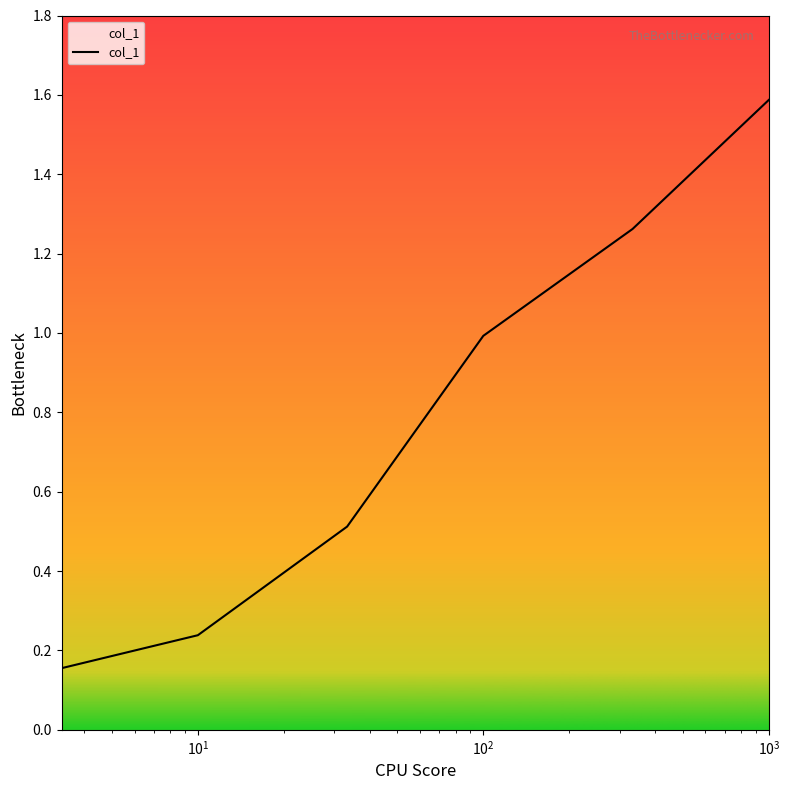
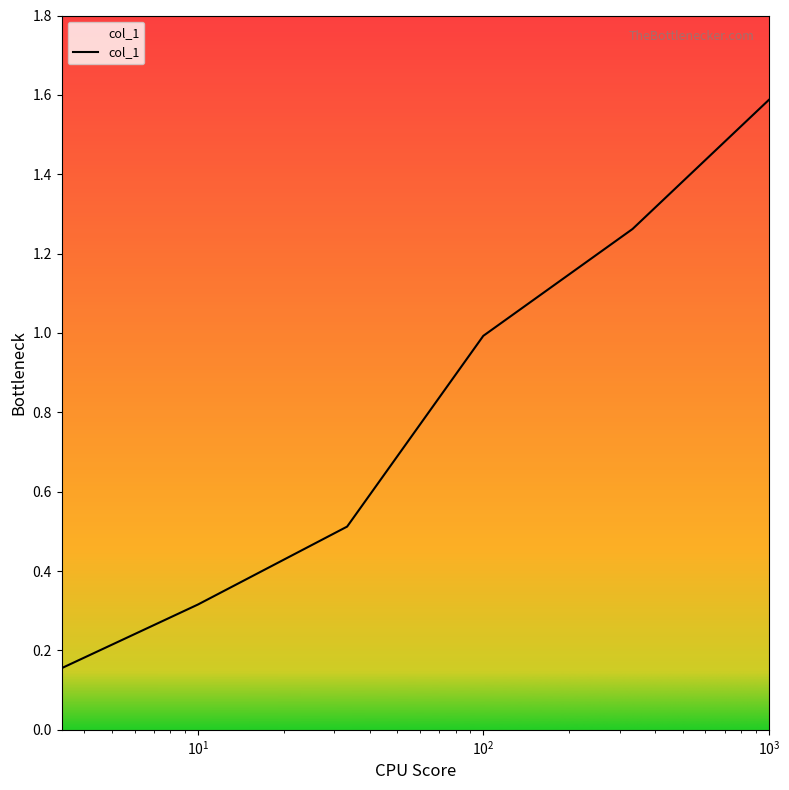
10^1: 0.24 -> 0.32
